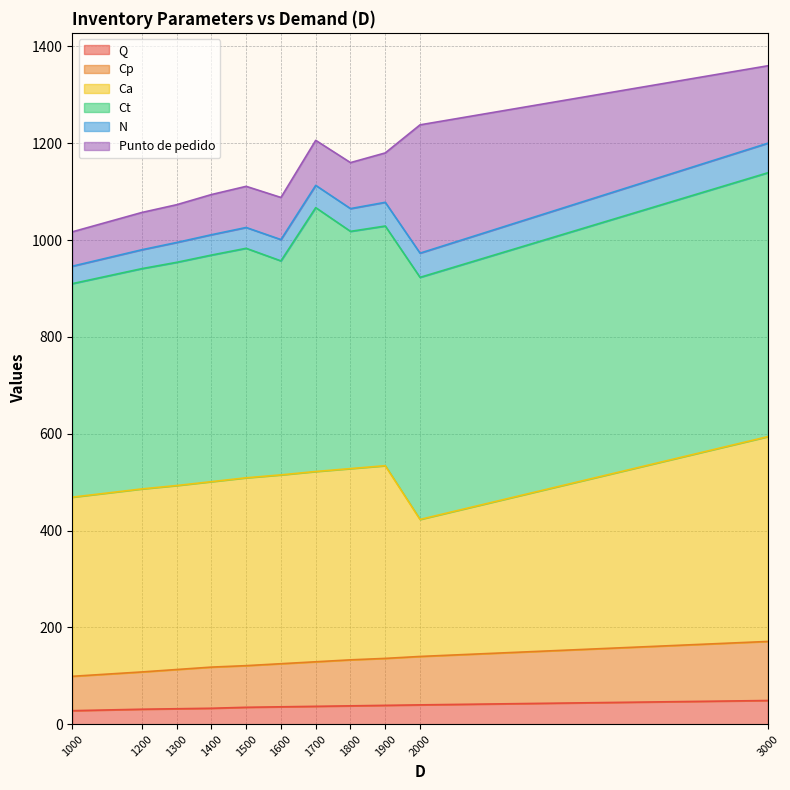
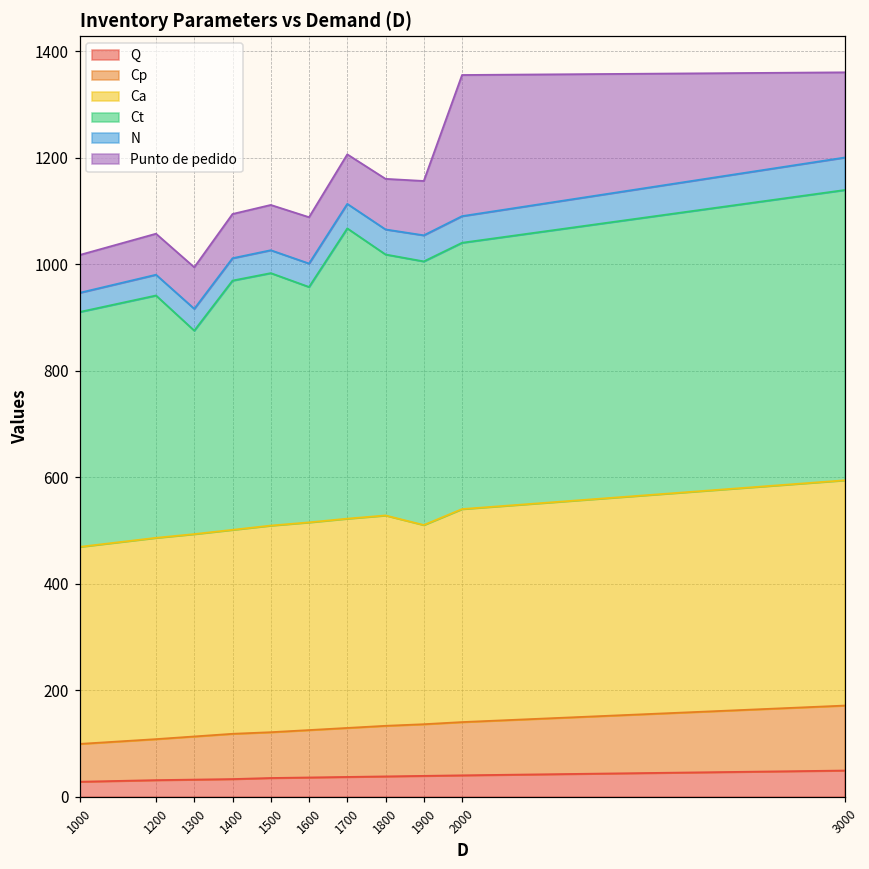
Ct, 1300: 460 -> 380
Ca, 1900: 400 -> 370
Ca, 2000: 280 -> 400
